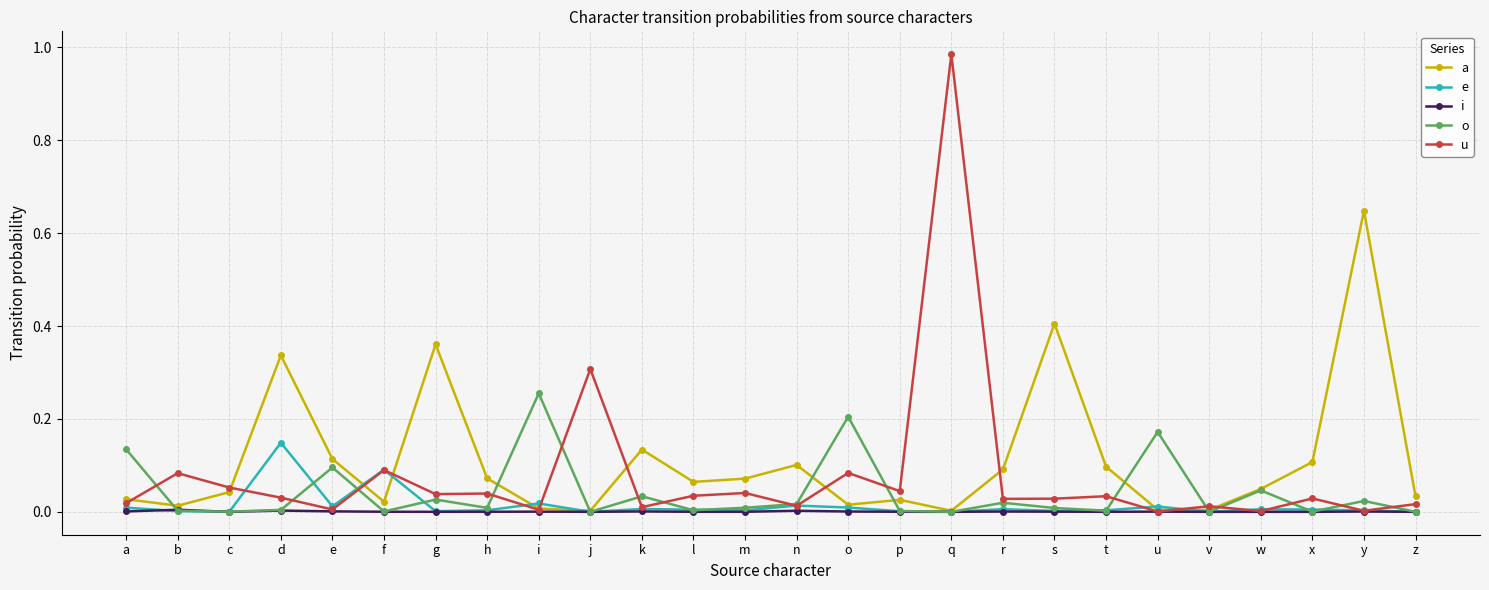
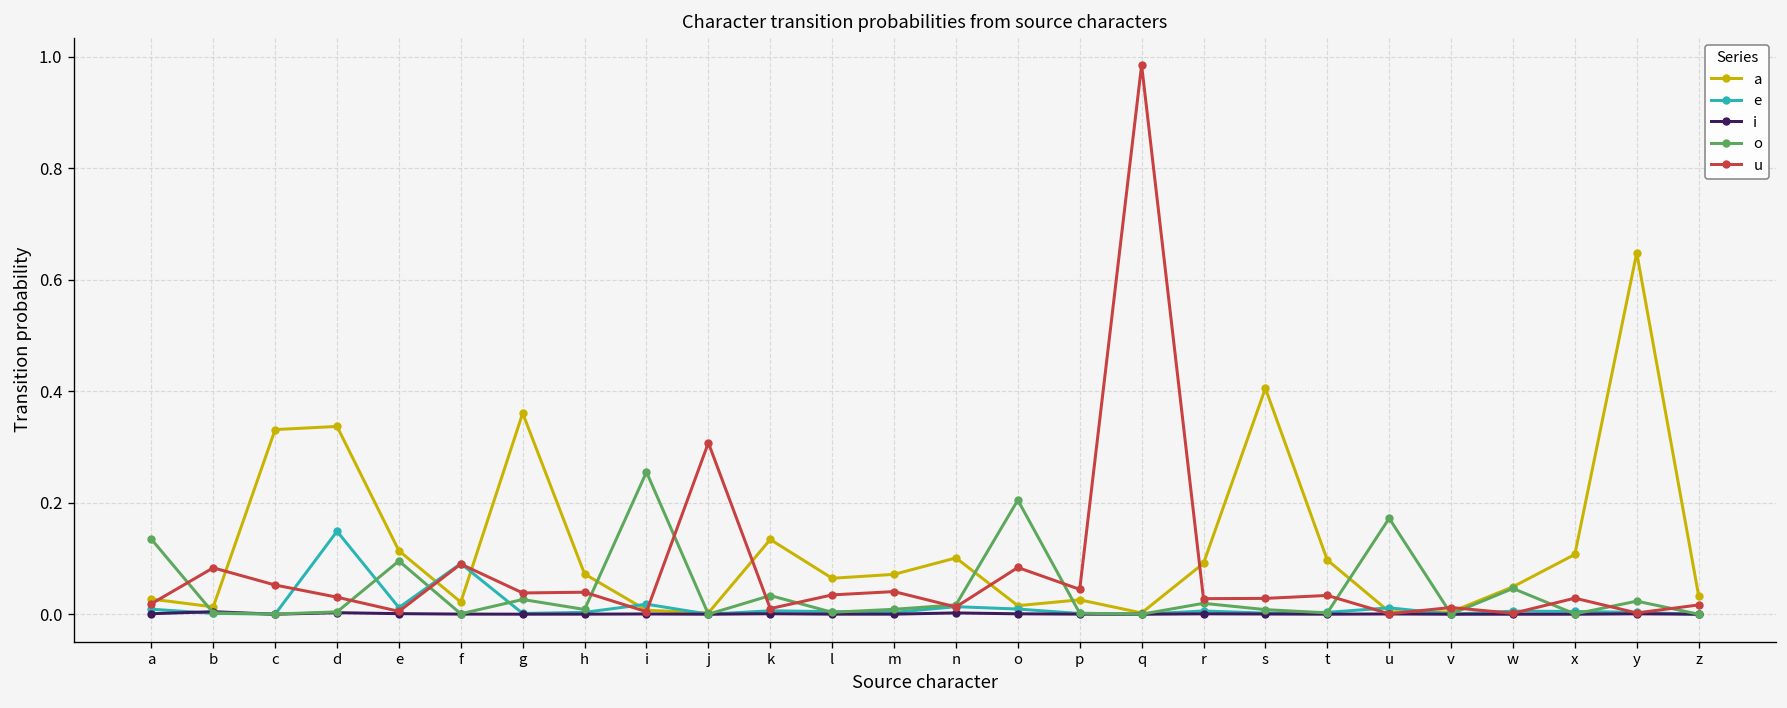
a, c: 0.04 -> 0.33
